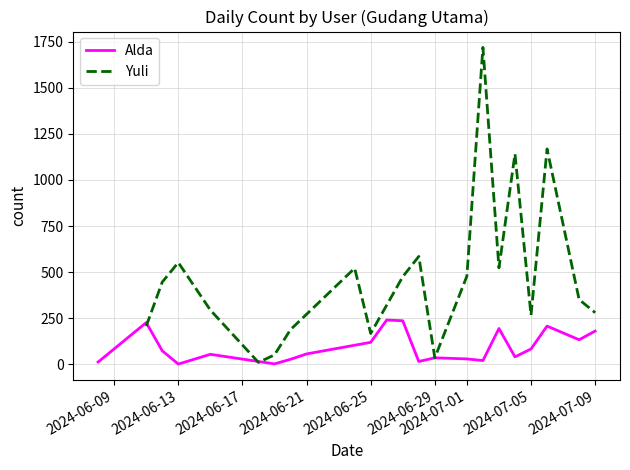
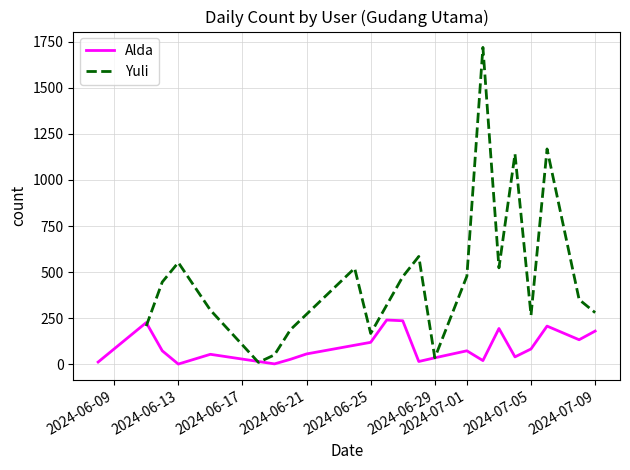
Alda, 2024-07-01: 30 -> 70
